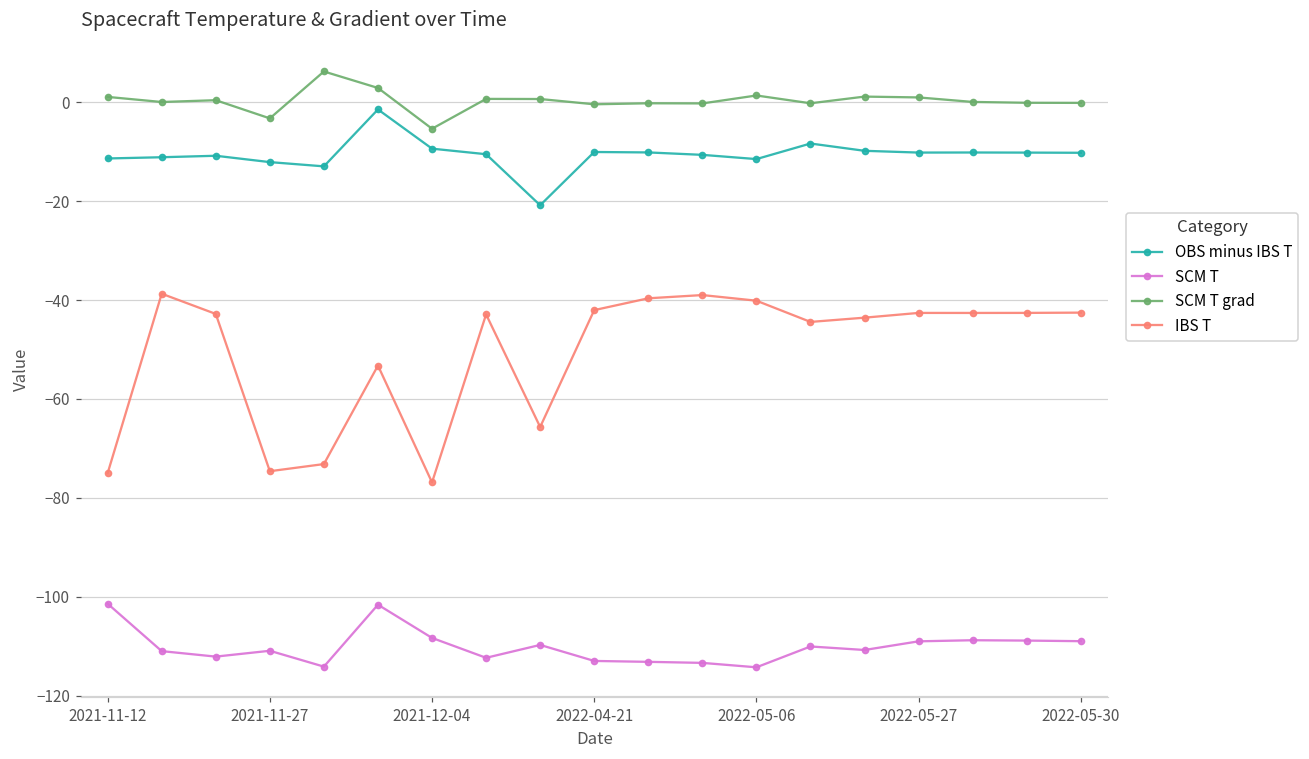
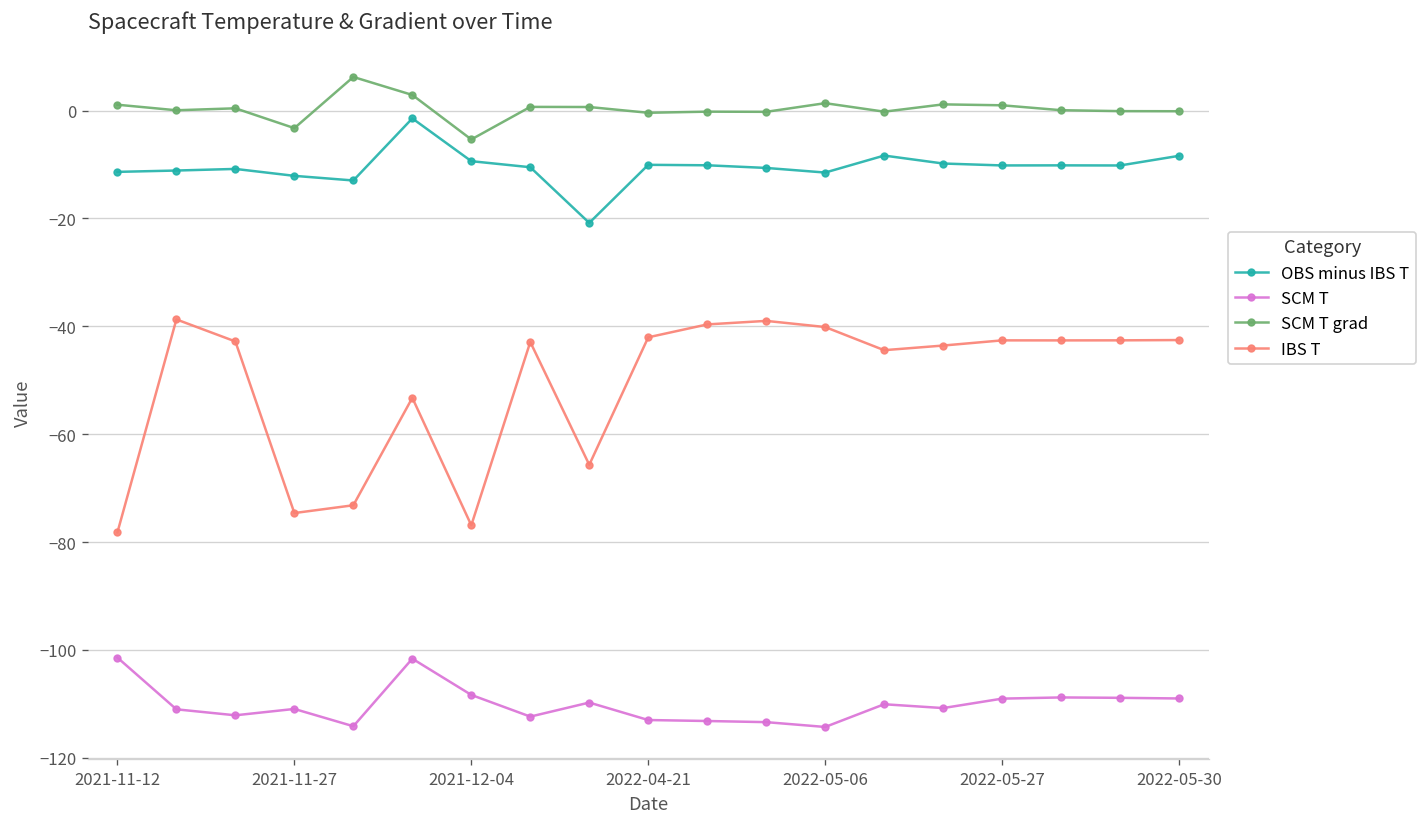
IBS T, 2021-11-12: -75 -> -78
OBS minus IBS T, 2022-05-30: -10 -> -8
